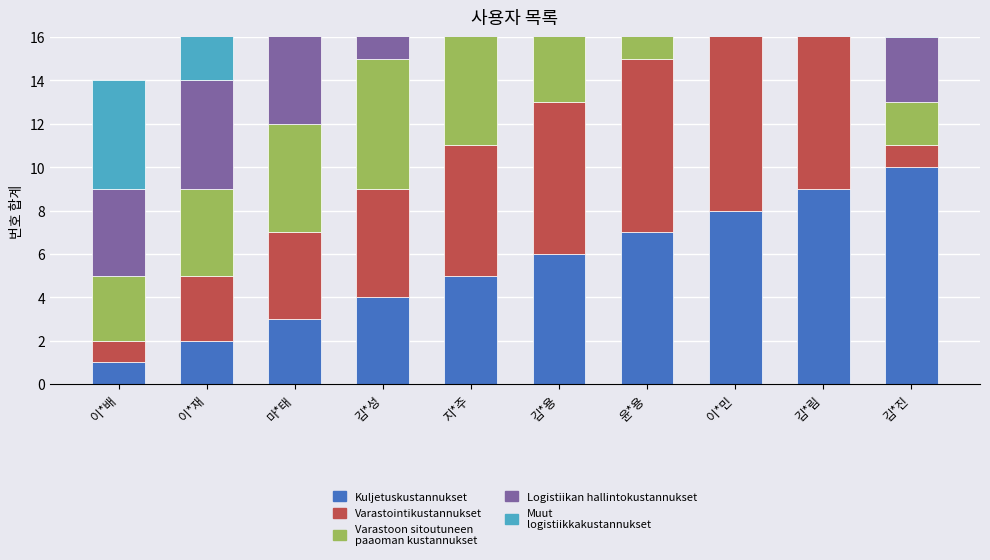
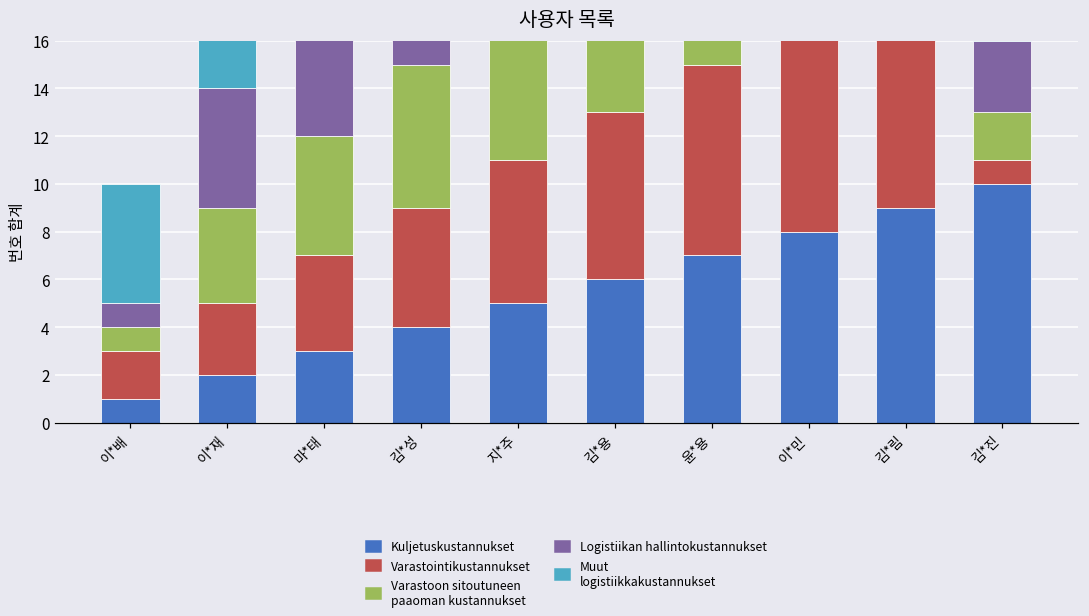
Varastointikustannukset, 이*배: 1 -> 2
Varastoon sitoutuneen paaoman kustannukset, 이*배: 3 -> 1
Logistiikan hallintokustannukset, 이*배: 4 -> 1
